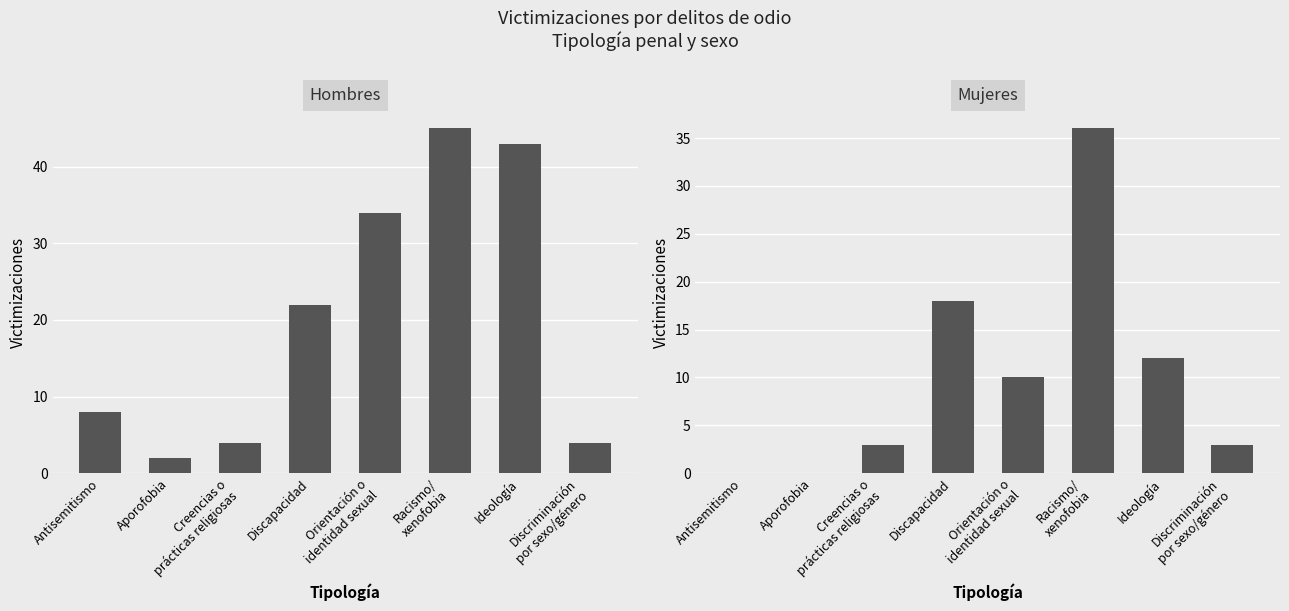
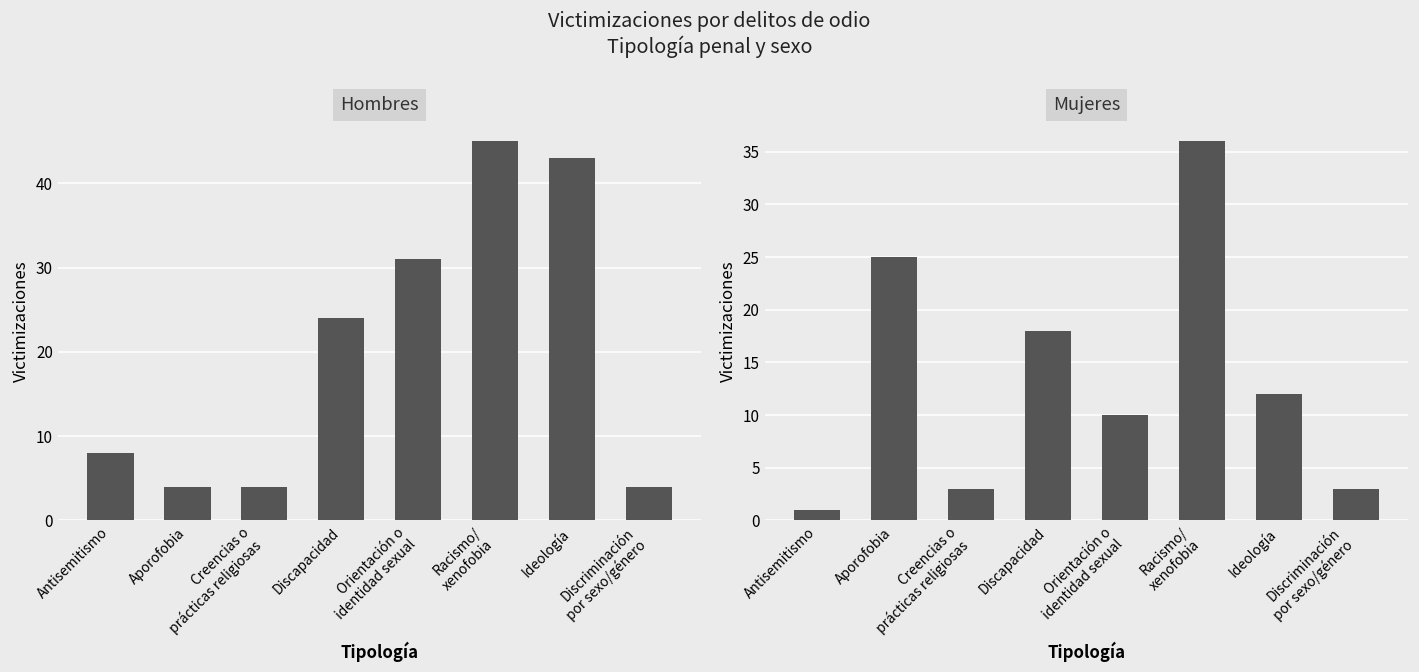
Hombres, Aporofobia: 2 -> 4
Hombres, Discapacidad: 22 -> 24
Hombres, Orientación o identidad sexual: 34 -> 31
Mujeres, Antisemitismo: 0 -> 1
Mujeres, Aporofobia: 0 -> 25
